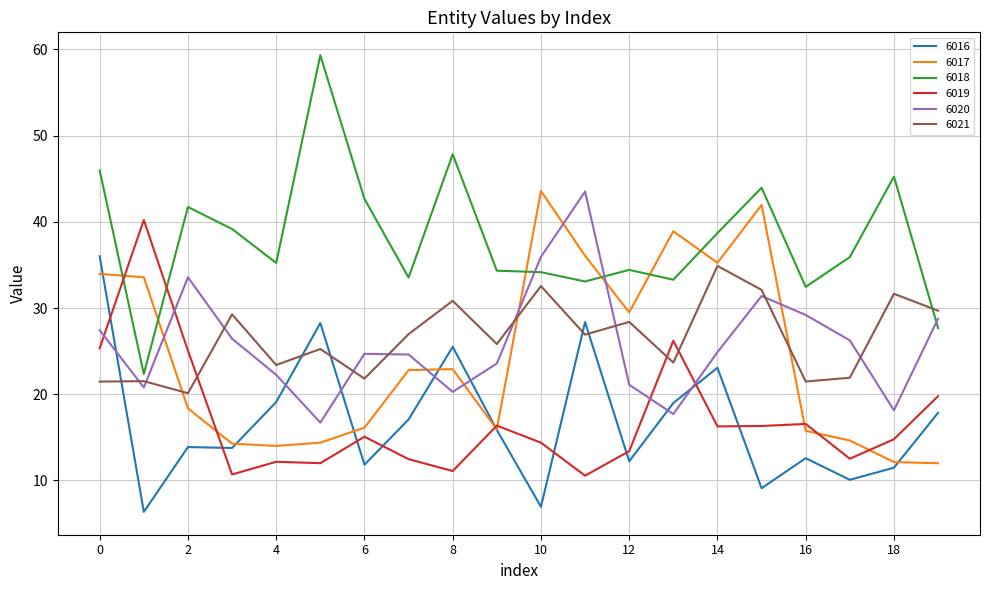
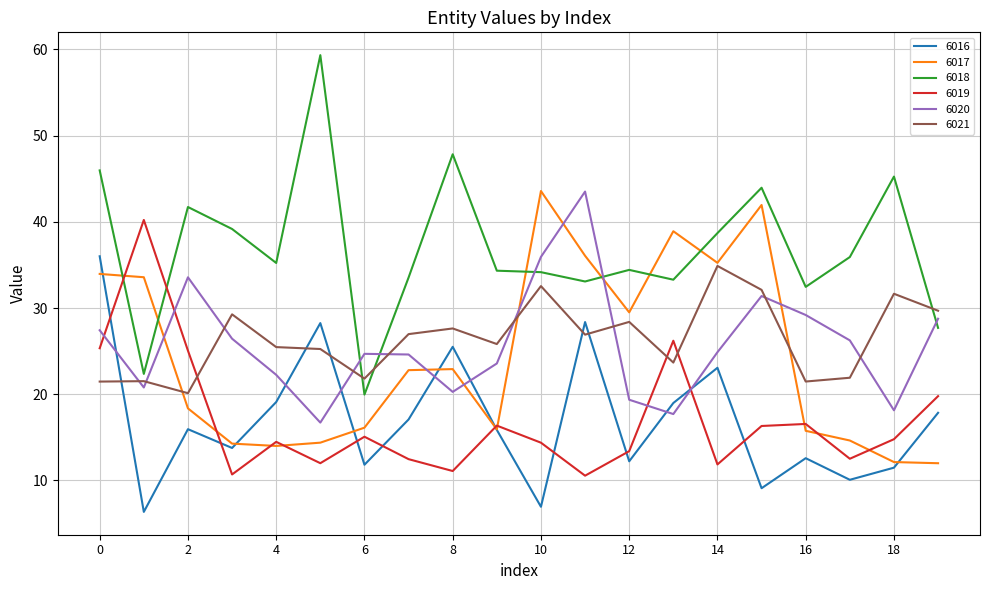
6016, 2: 14 -> 16
6019, 4: 12 -> 14
6021, 4: 23 -> 25
6018, 6: 43 -> 20
6021, 8: 31 -> 28
6020, 12: 21 -> 19
6019, 14: 16 -> 12
